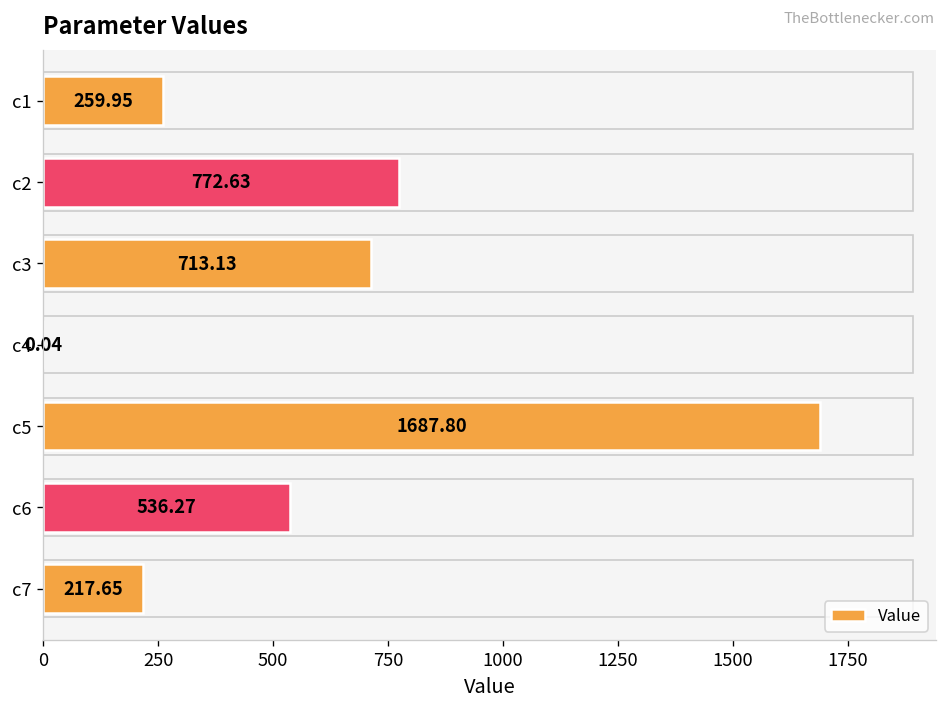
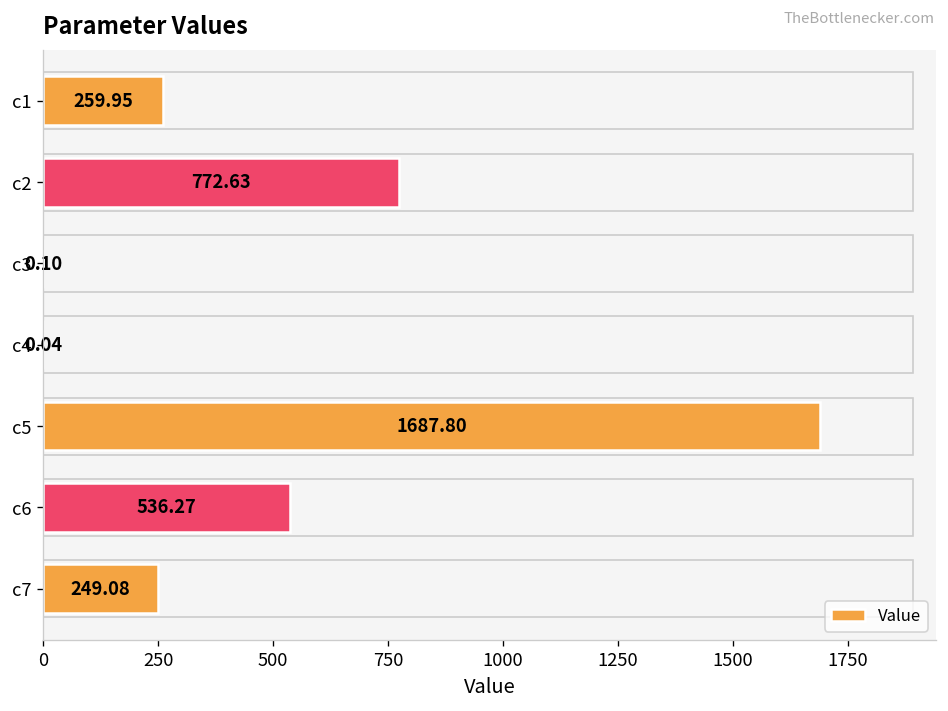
c3: 713.13 -> 0.10
c7: 217.65 -> 249.08
